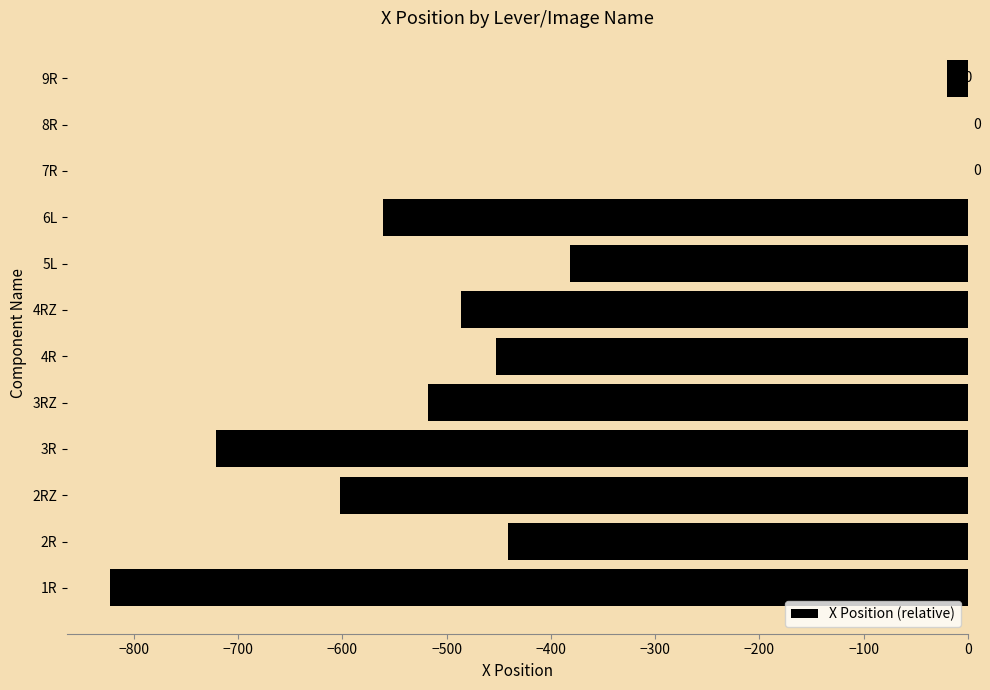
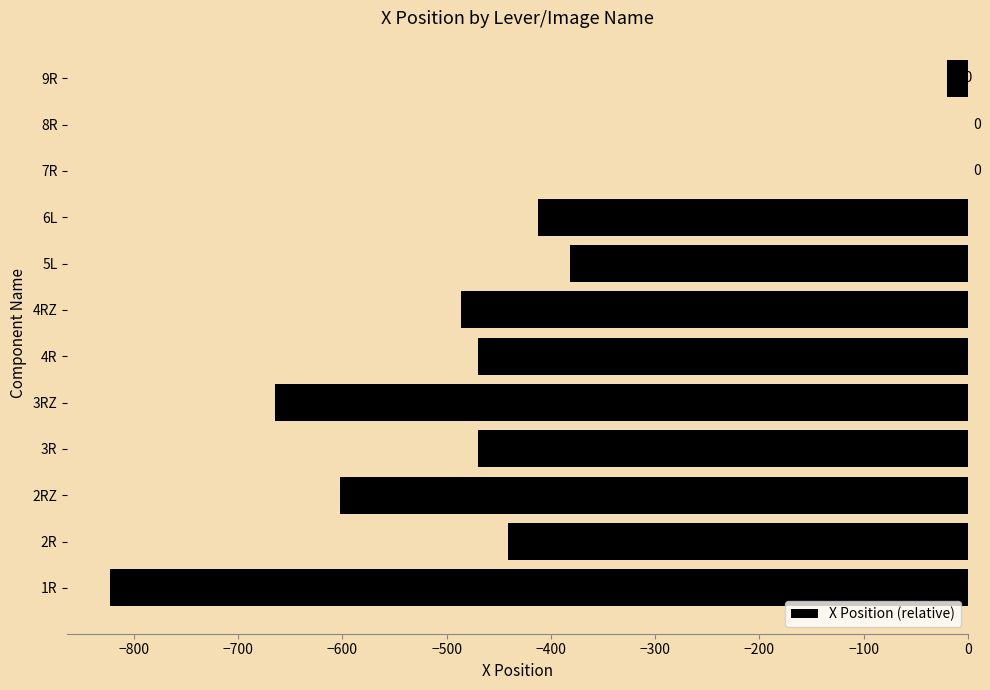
6L: -561 -> -412
4R: -453 -> -470
3RZ: -518 -> -665
3R: -721 -> -470
